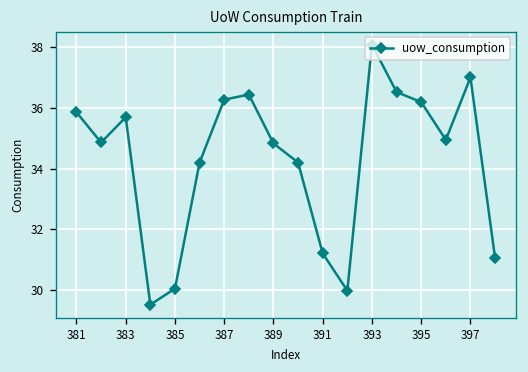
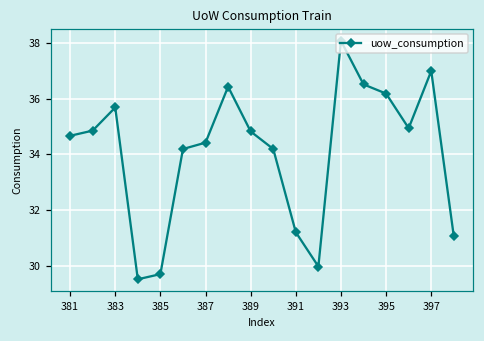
381: 35.8 -> 34.7
385: 30.1 -> 29.7
387: 36.3 -> 34.4
